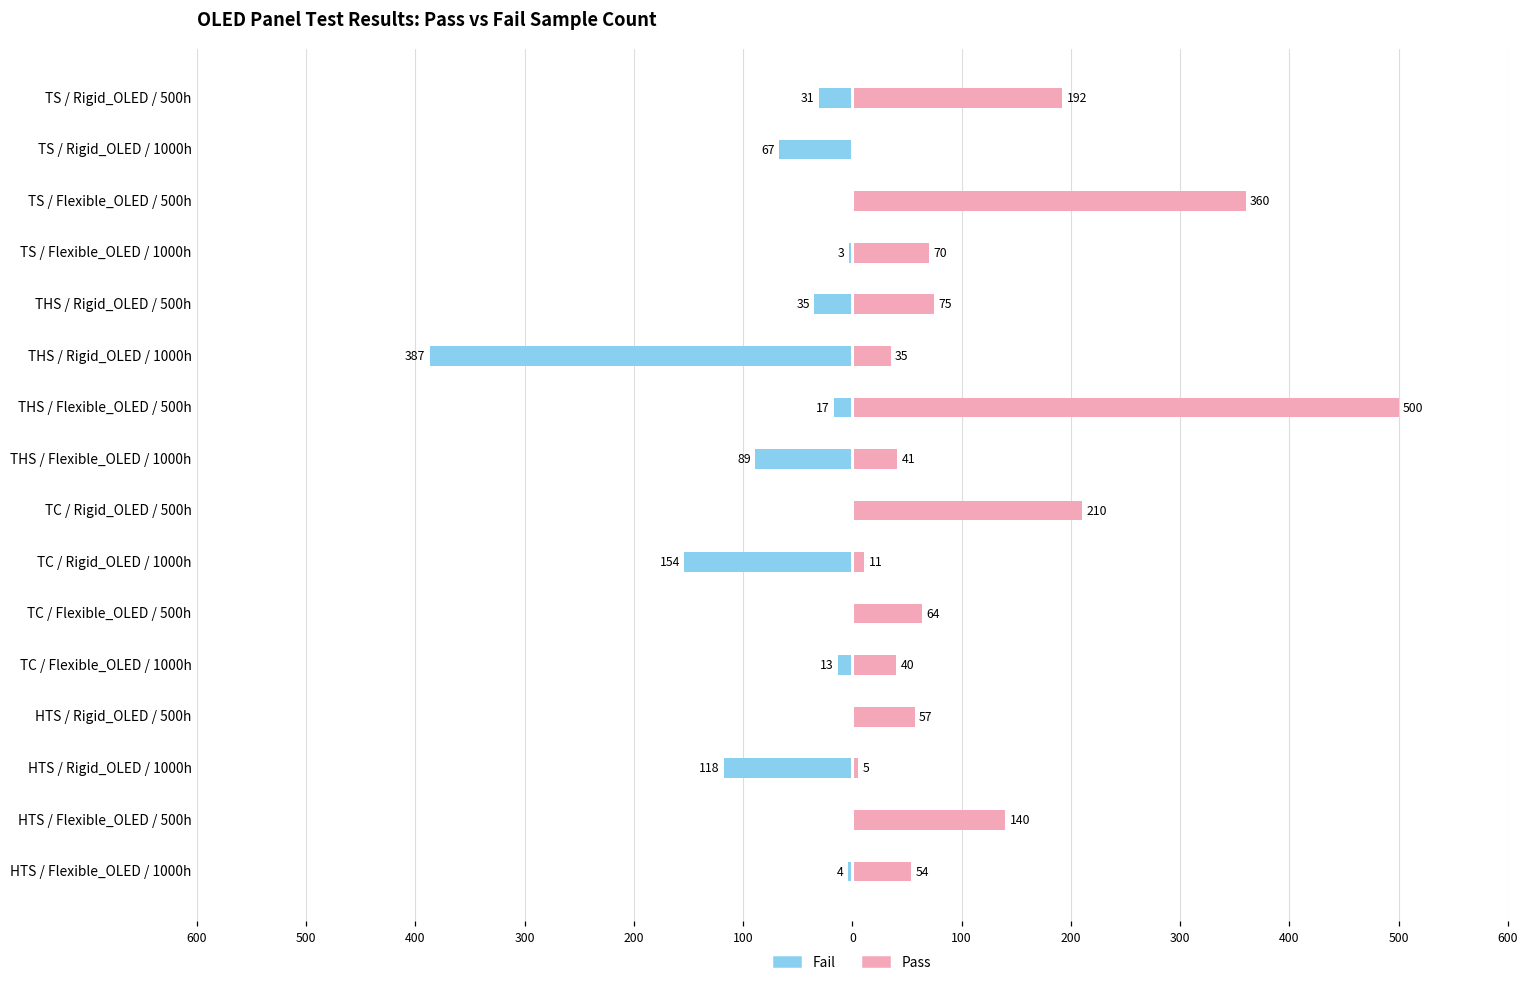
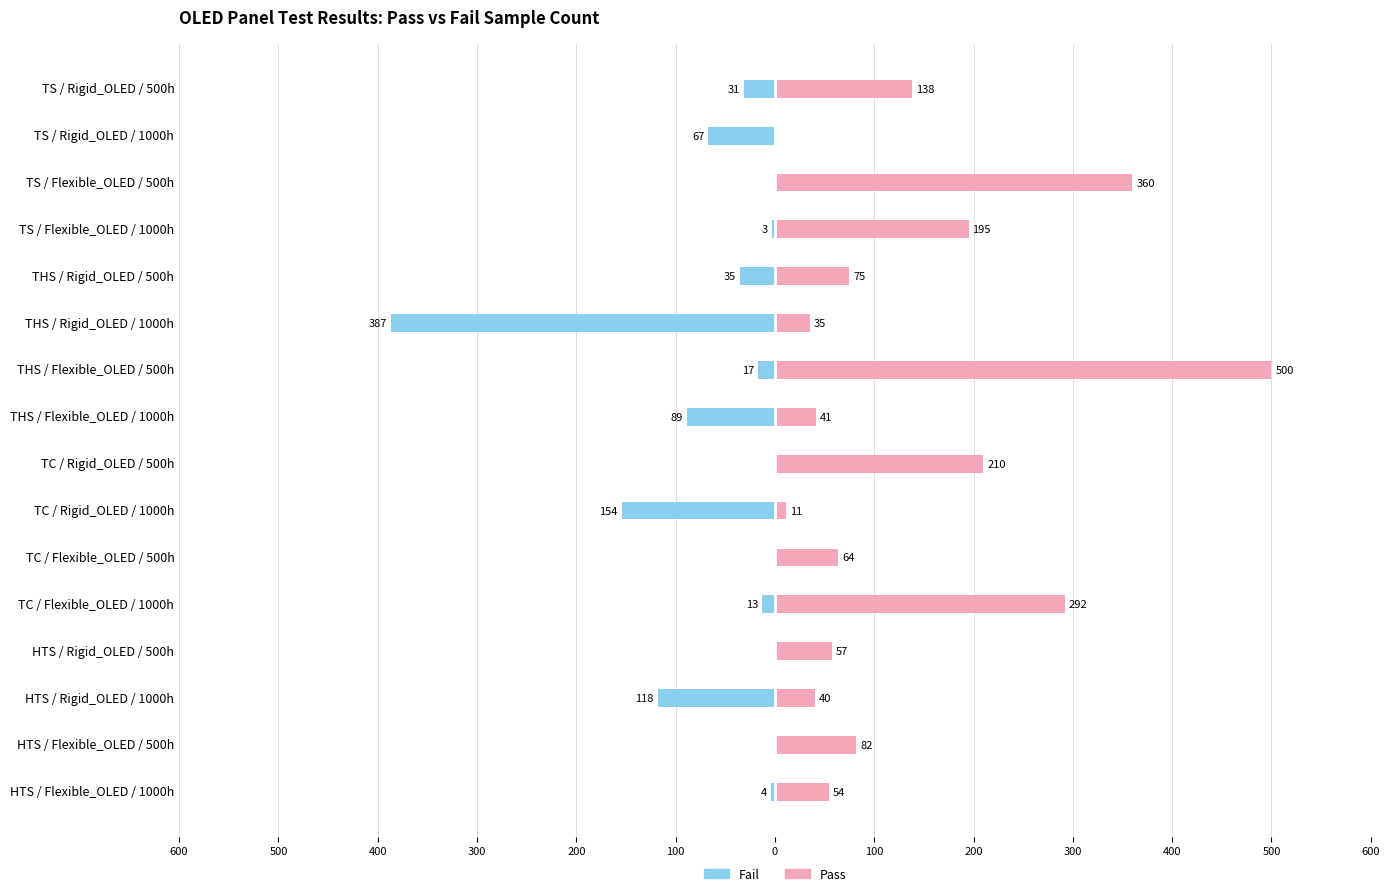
Pass, TS / Rigid_OLED / 500h: 192 -> 138
Pass, TS / Flexible_OLED / 1000h: 70 -> 195
Pass, TC / Flexible_OLED / 1000h: 40 -> 292
Pass, HTS / Rigid_OLED / 1000h: 5 -> 40
Pass, HTS / Flexible_OLED / 500h: 140 -> 82
